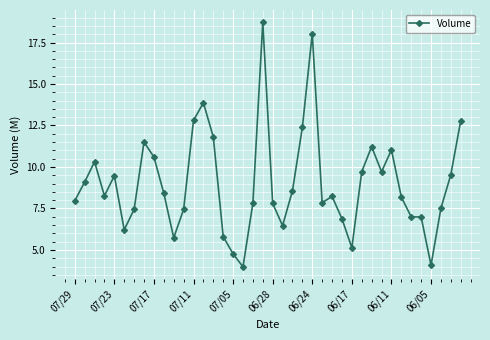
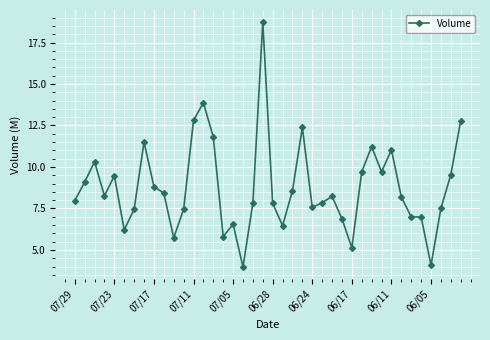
07/17: 10.6 -> 8.8
07/05: 4.8 -> 6.5
06/24: 18.0 -> 7.6
